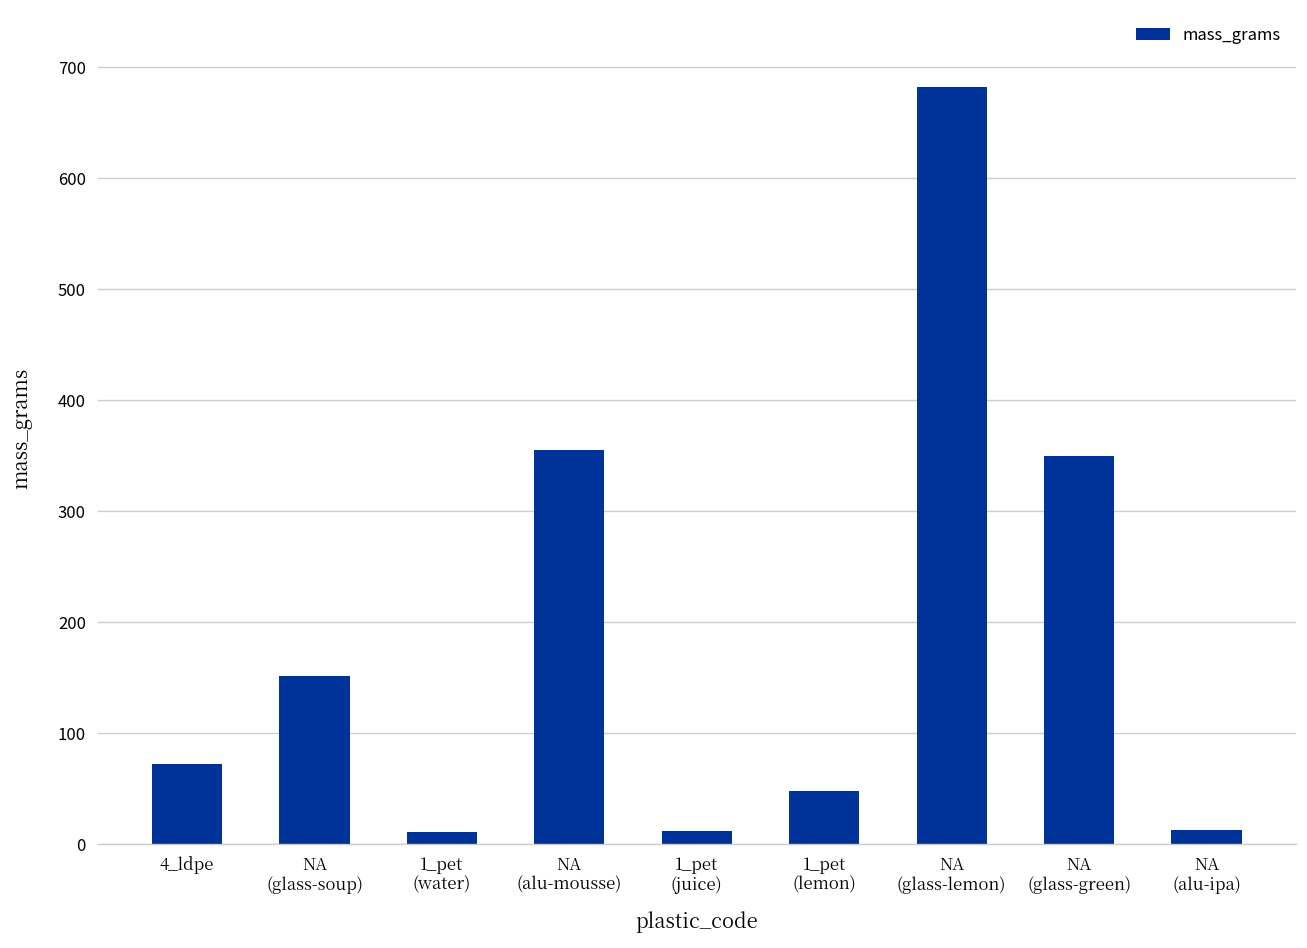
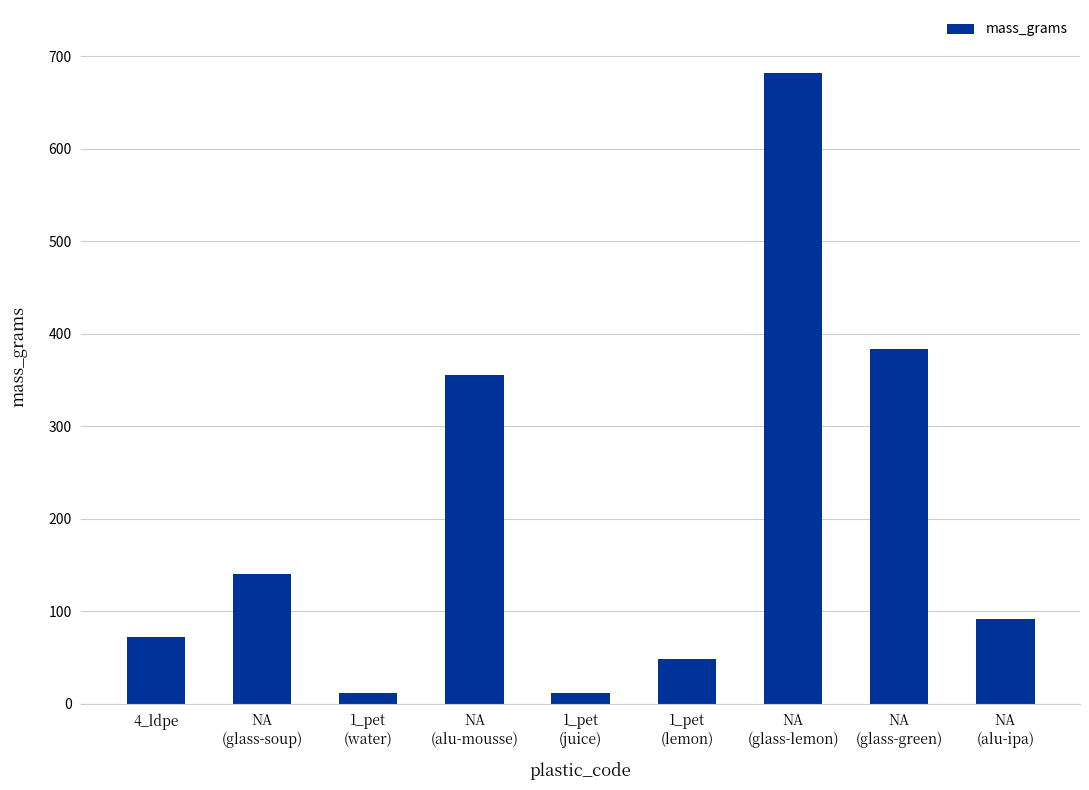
NA (glass-soup): 150 -> 140
NA (glass-green): 350 -> 380
NA (alu-ipa): 10 -> 90
